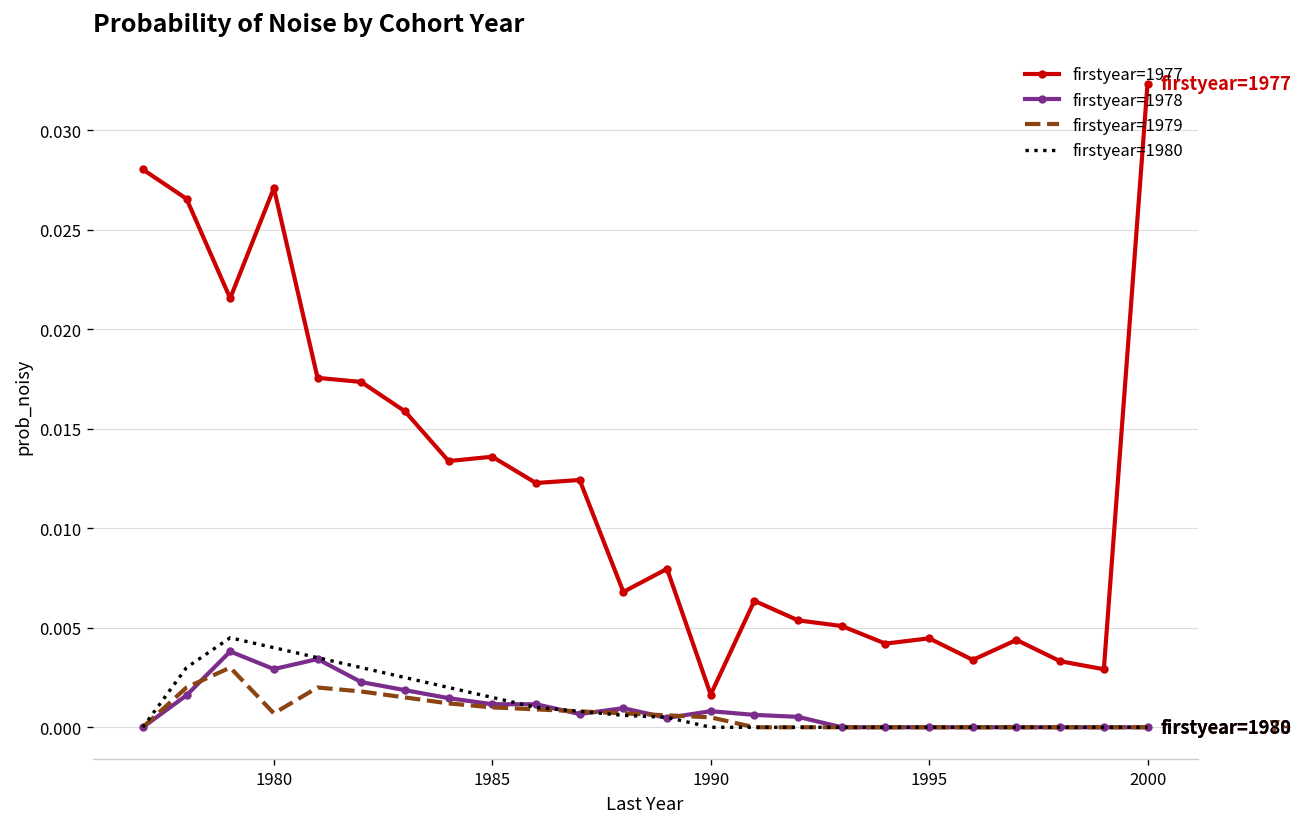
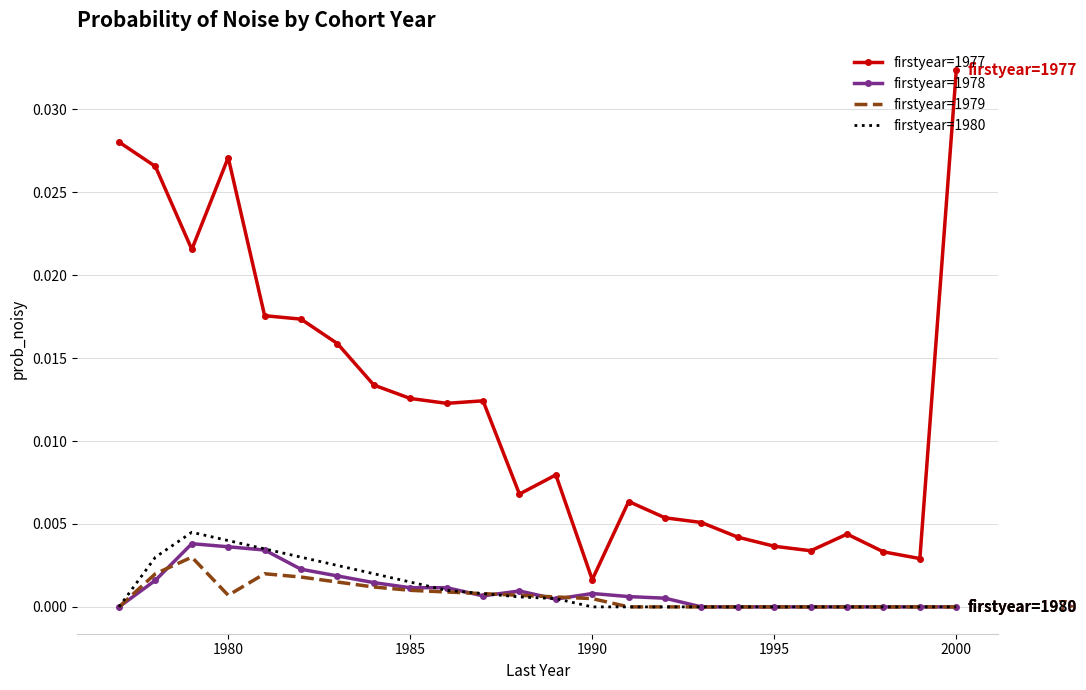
firstyear=1978, 1980: 0.0029 -> 0.0036
firstyear=1977, 1985: 0.0136 -> 0.0126
firstyear=1977, 1995: 0.0045 -> 0.0037
